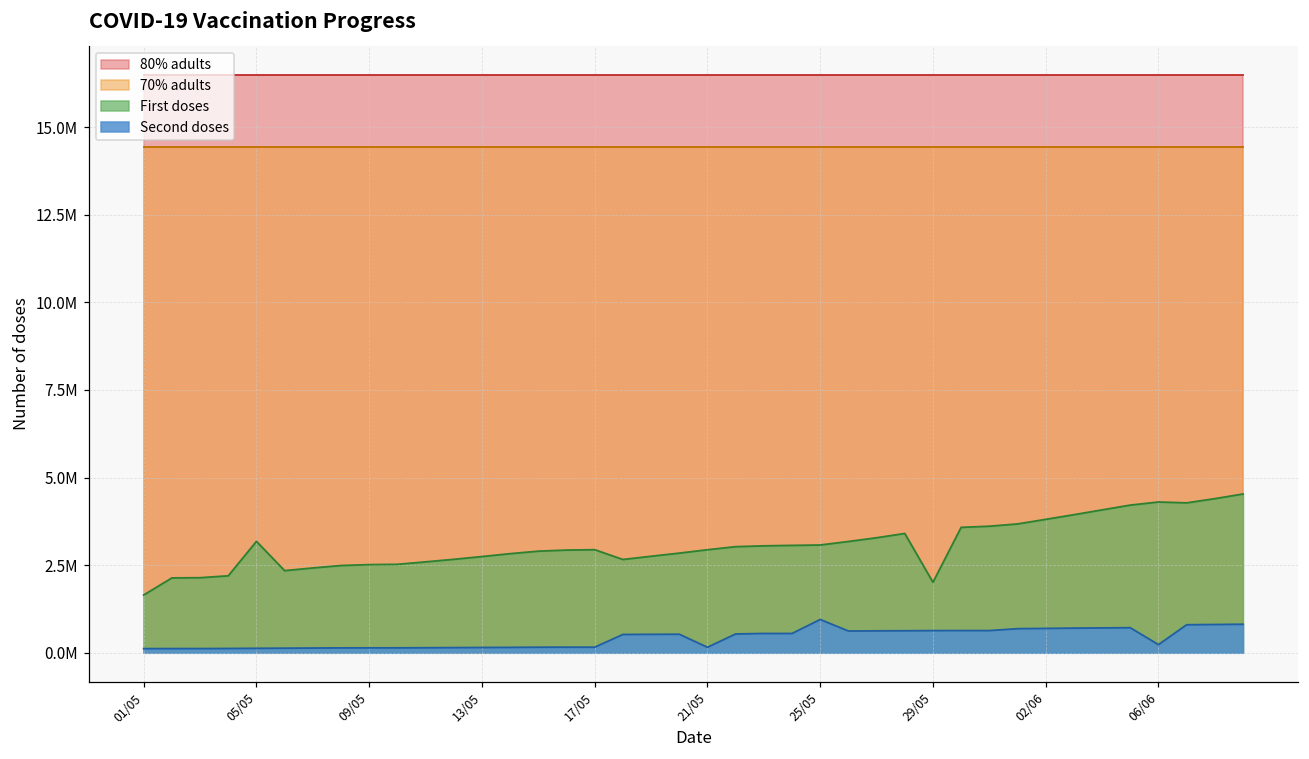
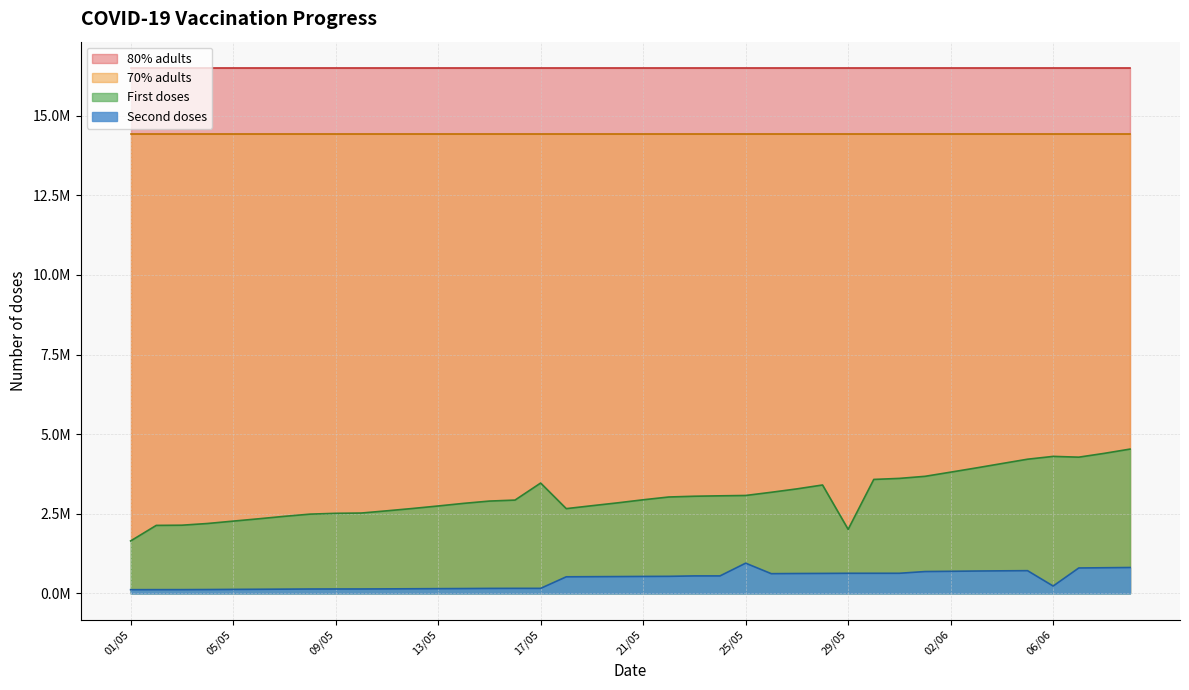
First doses, 05/05: 3200000 -> 2300000
First doses, 17/05: 2900000 -> 3500000
Second doses, 21/05: 200000 -> 500000
